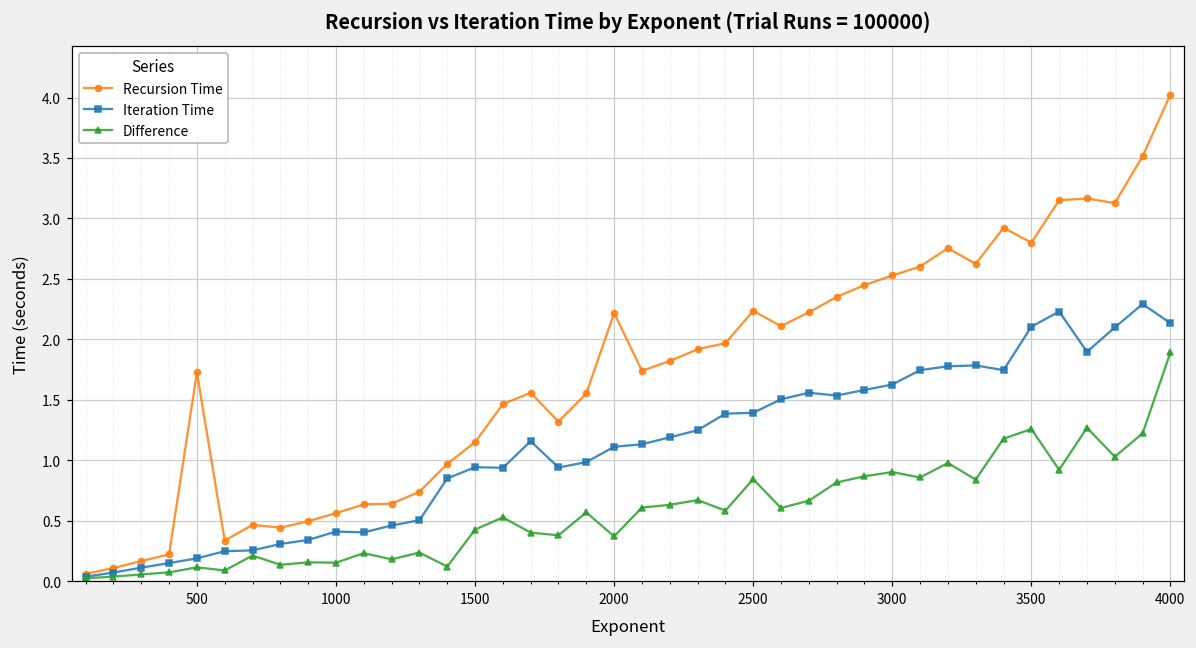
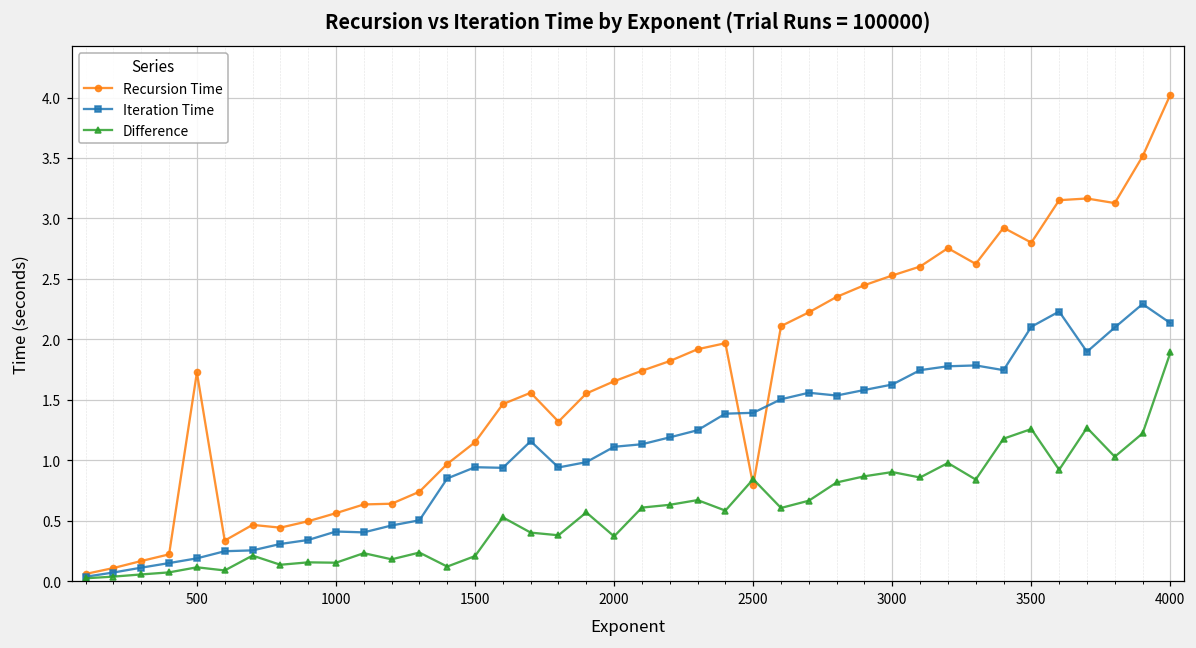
Difference, 1500: 0.43 -> 0.21
Recursion Time, 2000: 2.22 -> 1.65
Recursion Time, 2500: 2.24 -> 0.79
